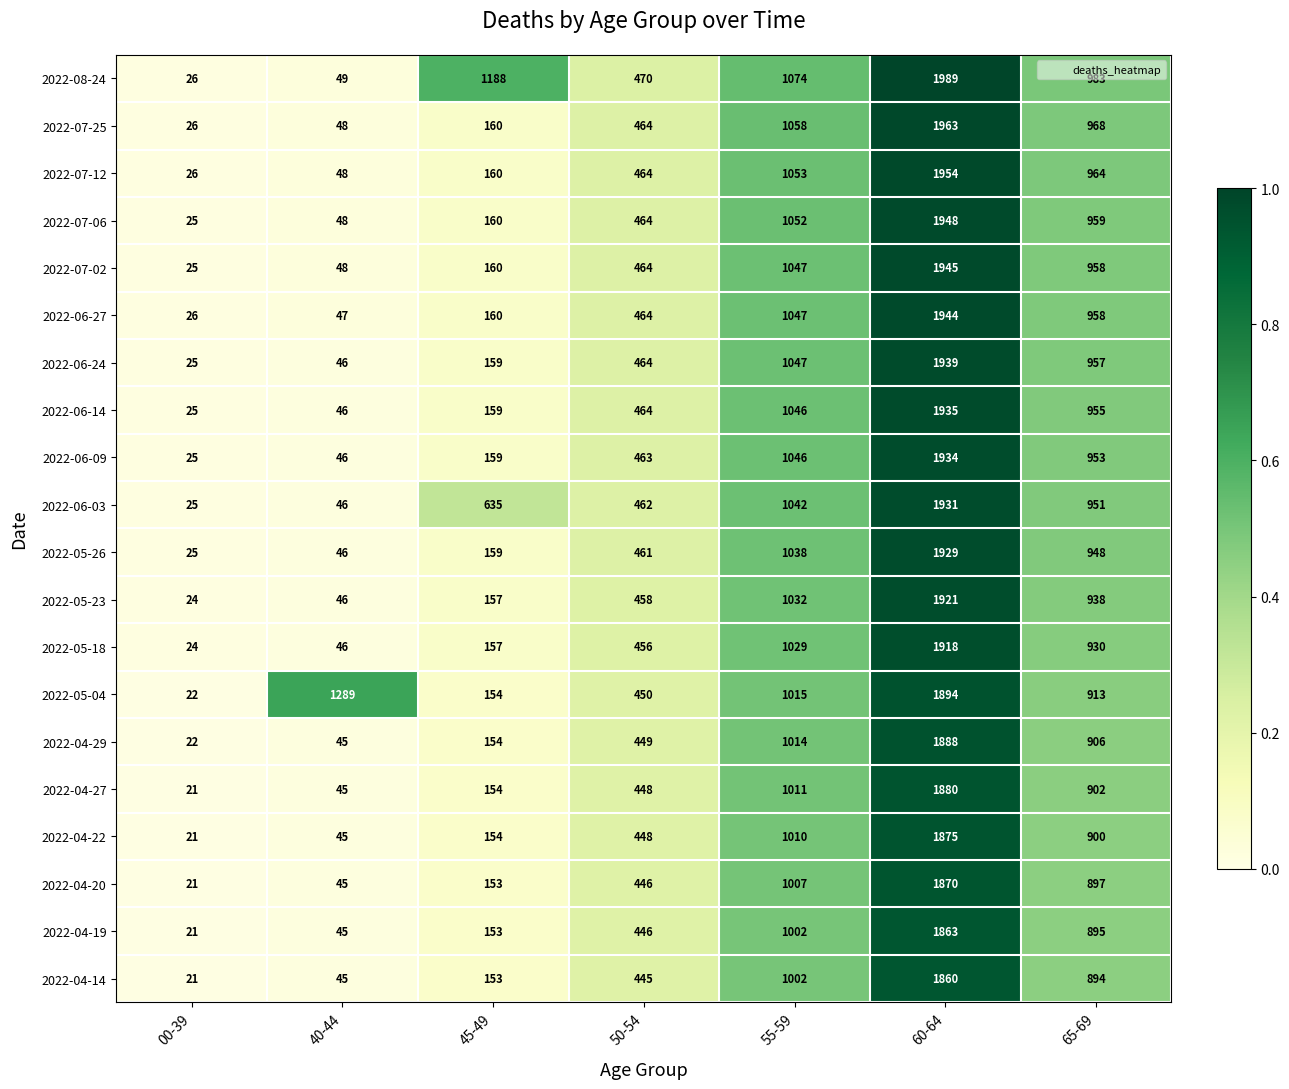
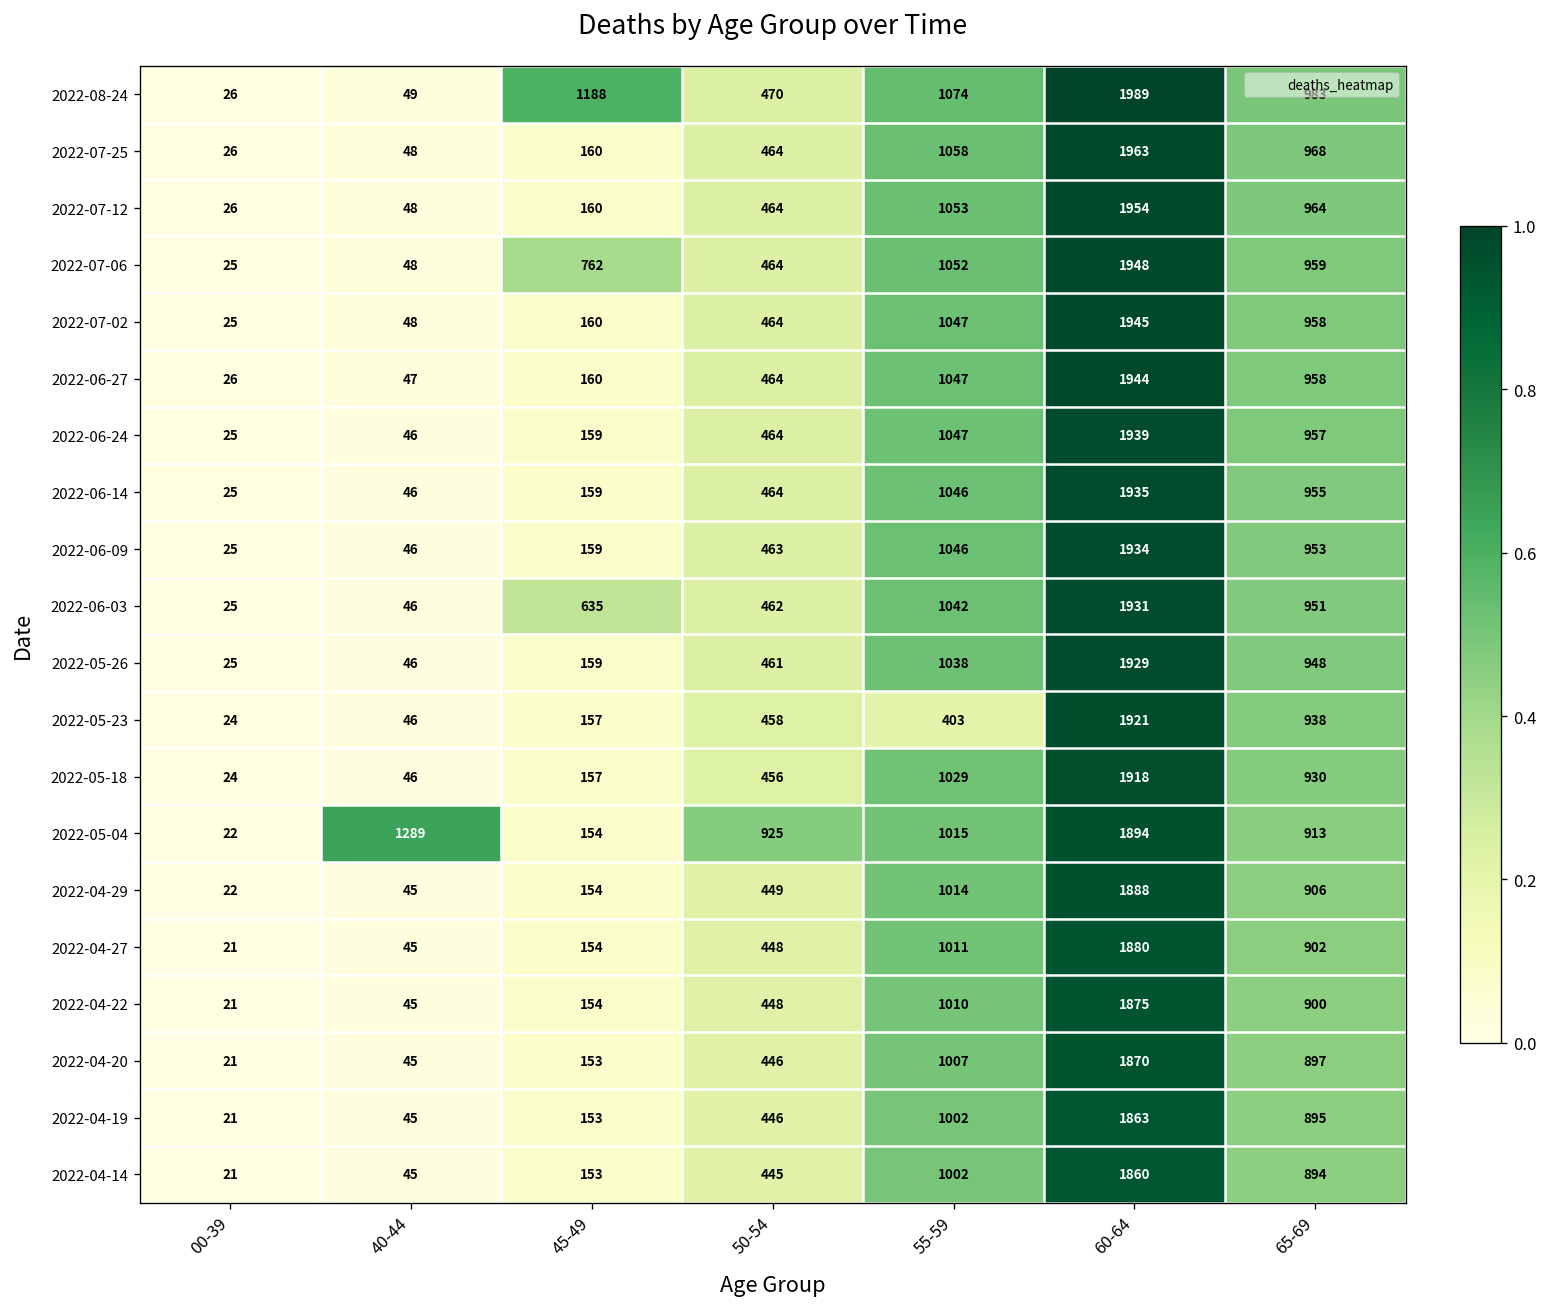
2022-07-06, 45-49: 160 -> 762
2022-05-23, 55-59: 1032 -> 403
2022-05-04, 50-54: 450 -> 925
